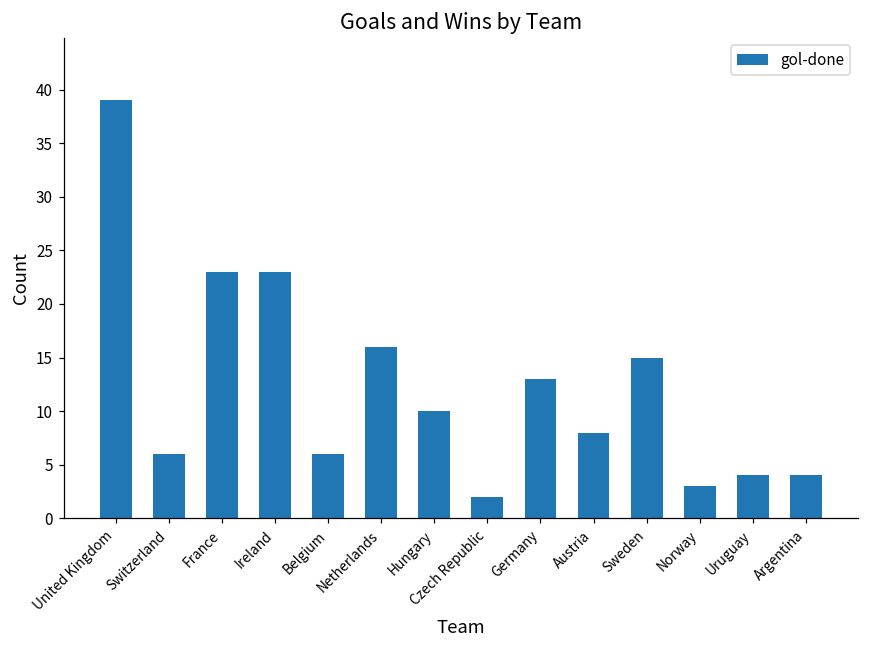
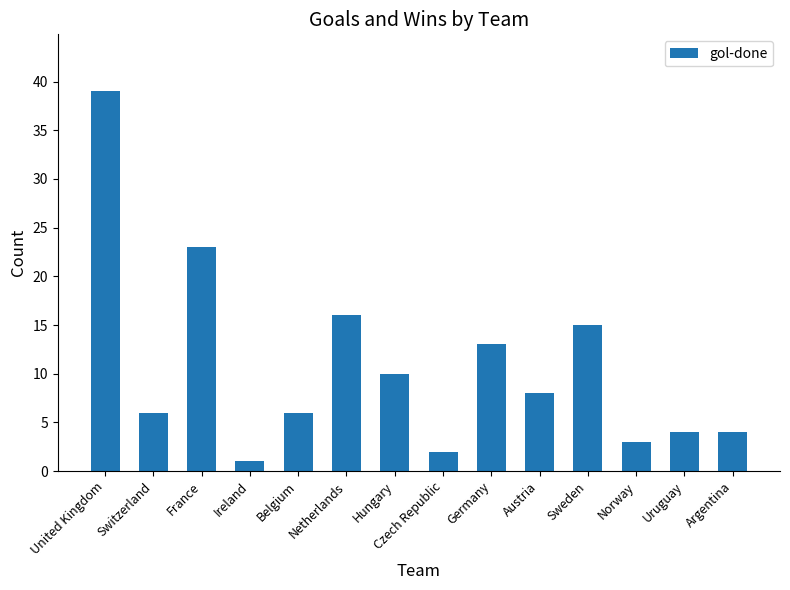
Ireland: 23 -> 1
